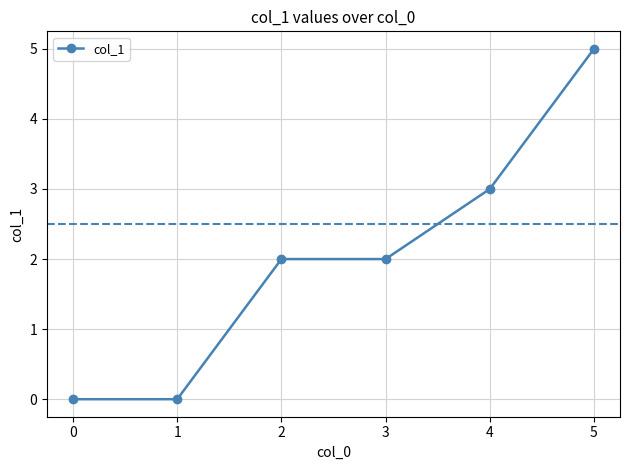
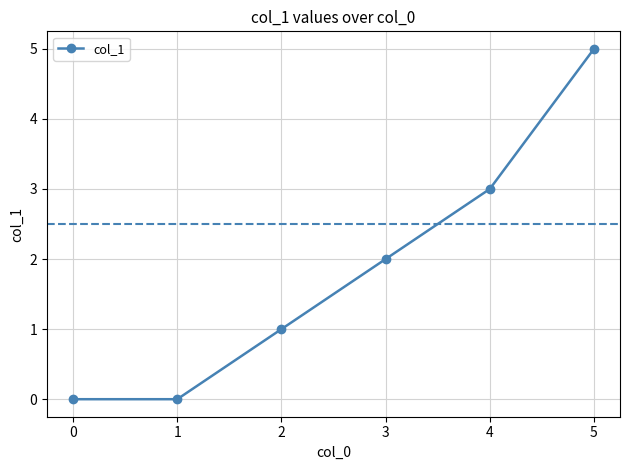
2: 2 -> 1
